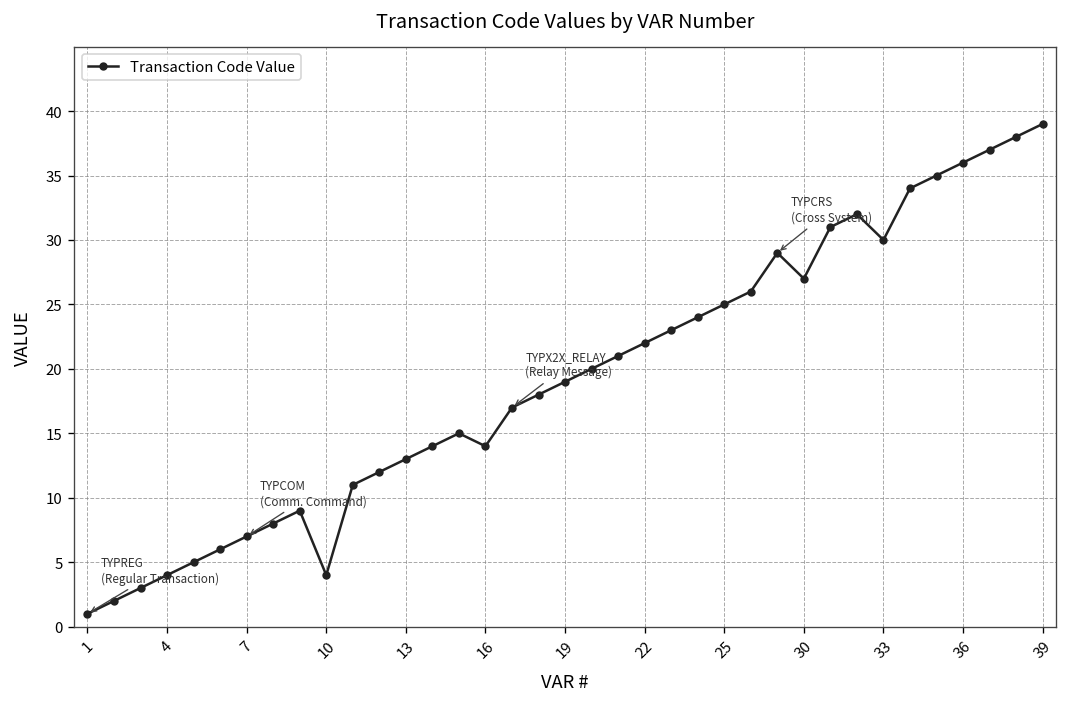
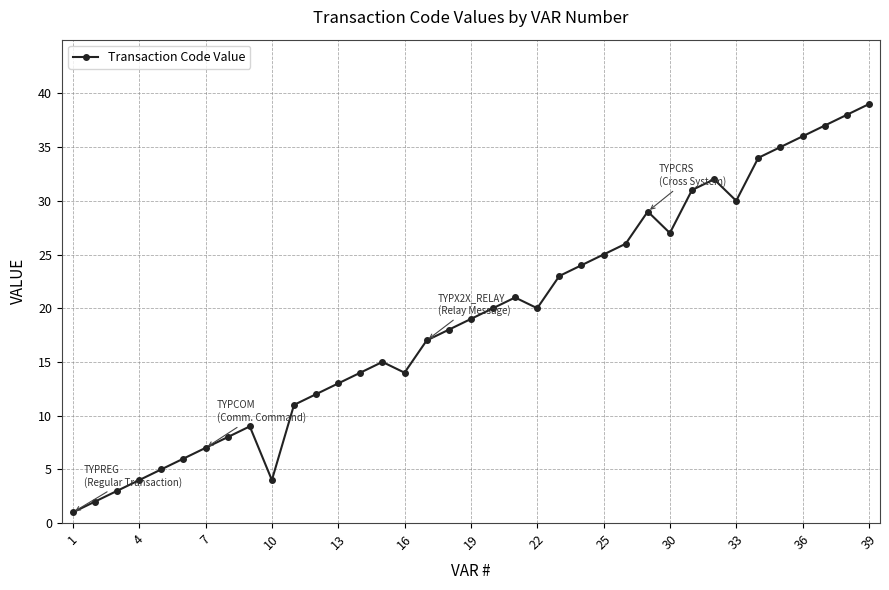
22: 22 -> 20
